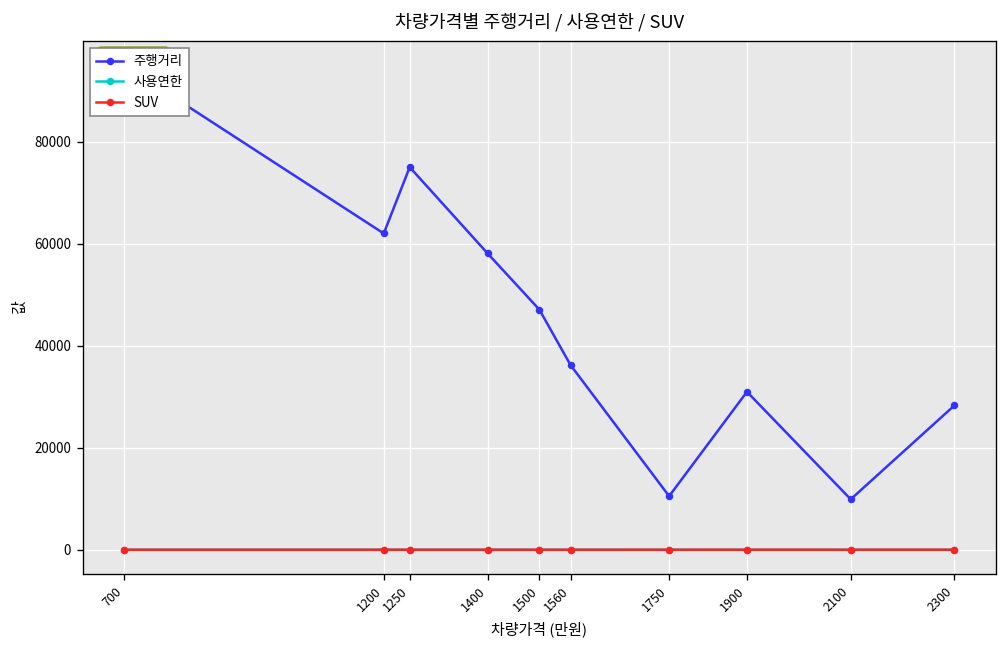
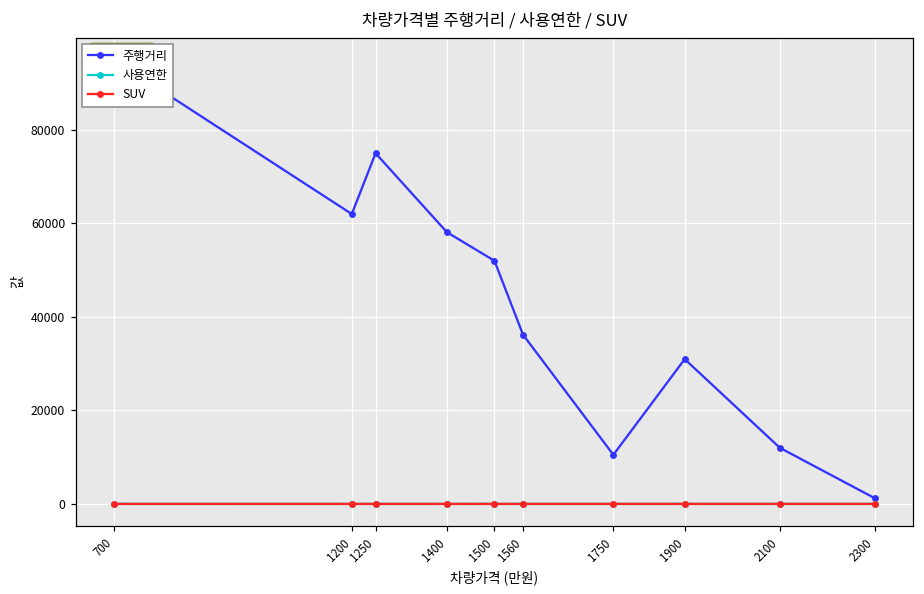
주행거리, 1500: 47000 -> 52000
주행거리, 2100: 10000 -> 12000
주행거리, 2300: 28000 -> 1000
